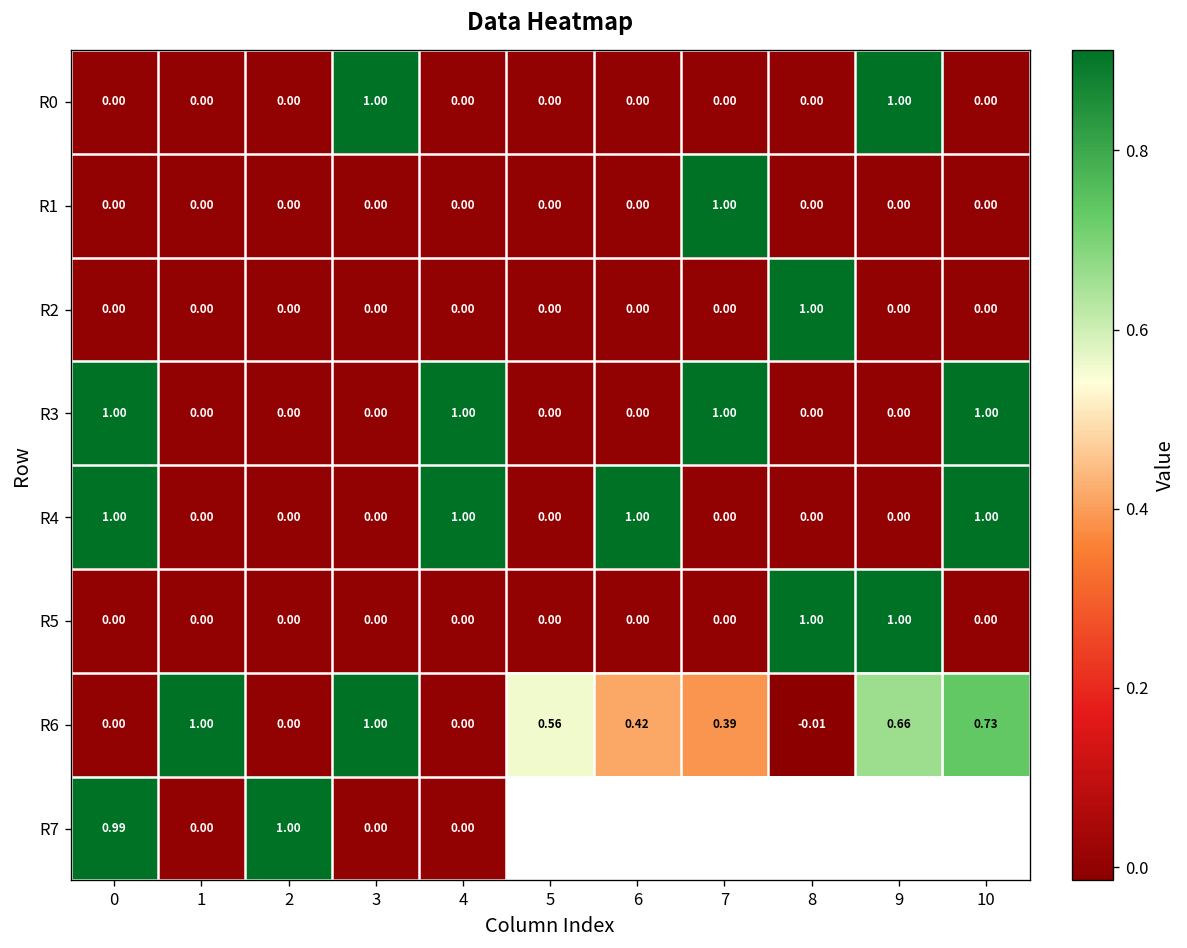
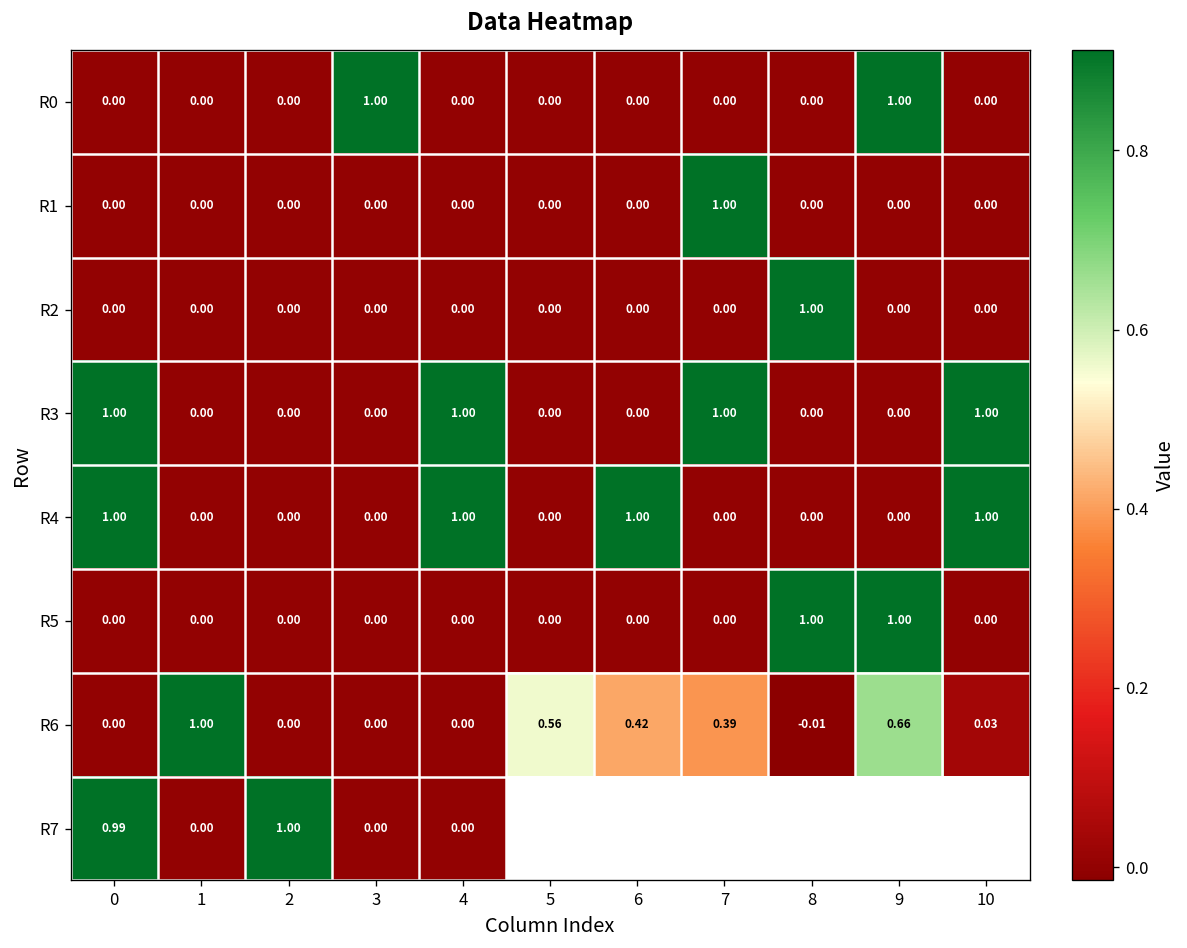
R6, 3: 1.00 -> 0.00
R6, 10: 0.73 -> 0.03
